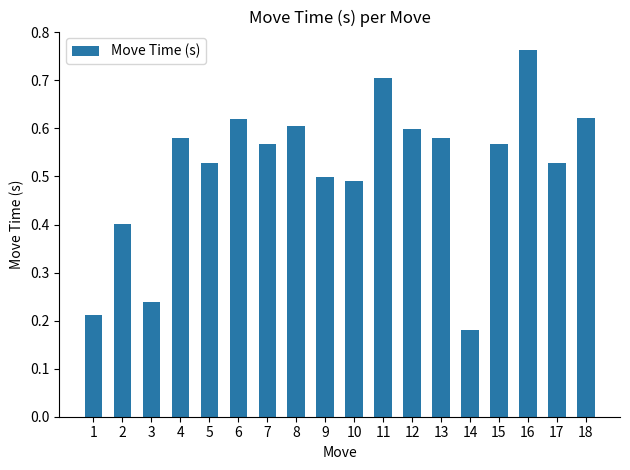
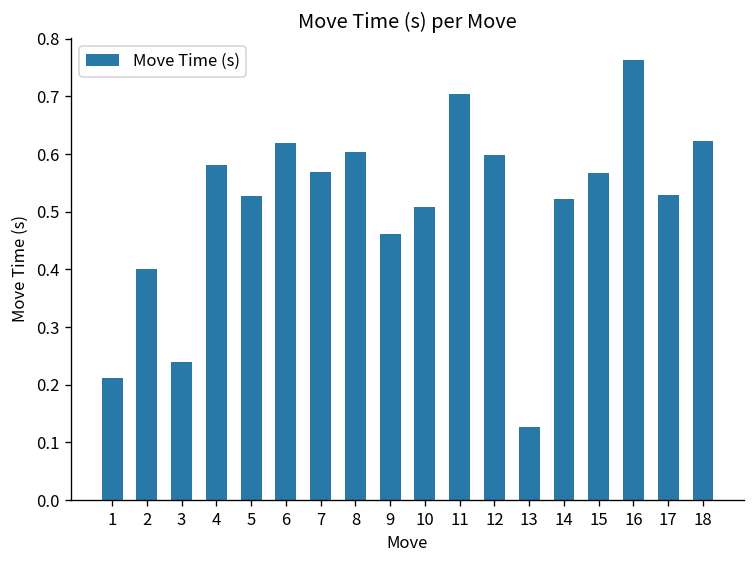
9: 0.50 -> 0.46
10: 0.49 -> 0.51
13: 0.58 -> 0.13
14: 0.18 -> 0.52
